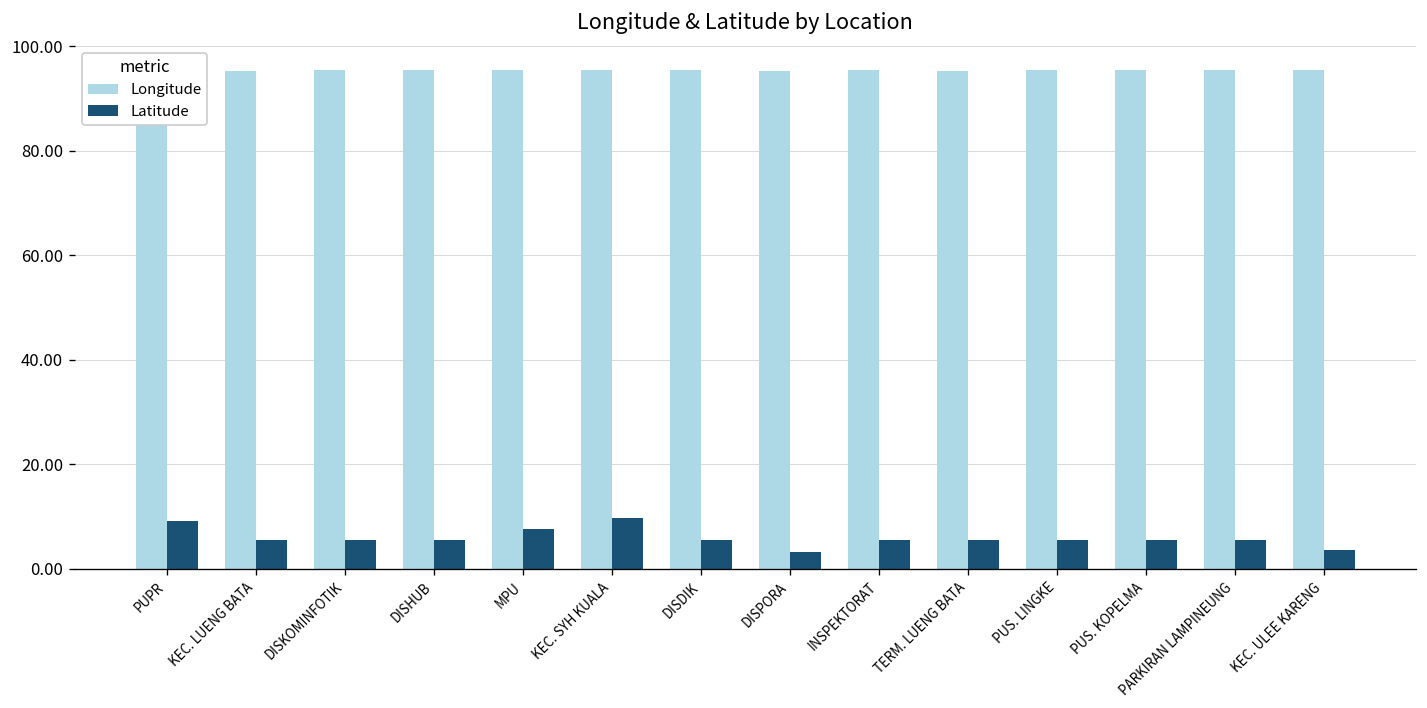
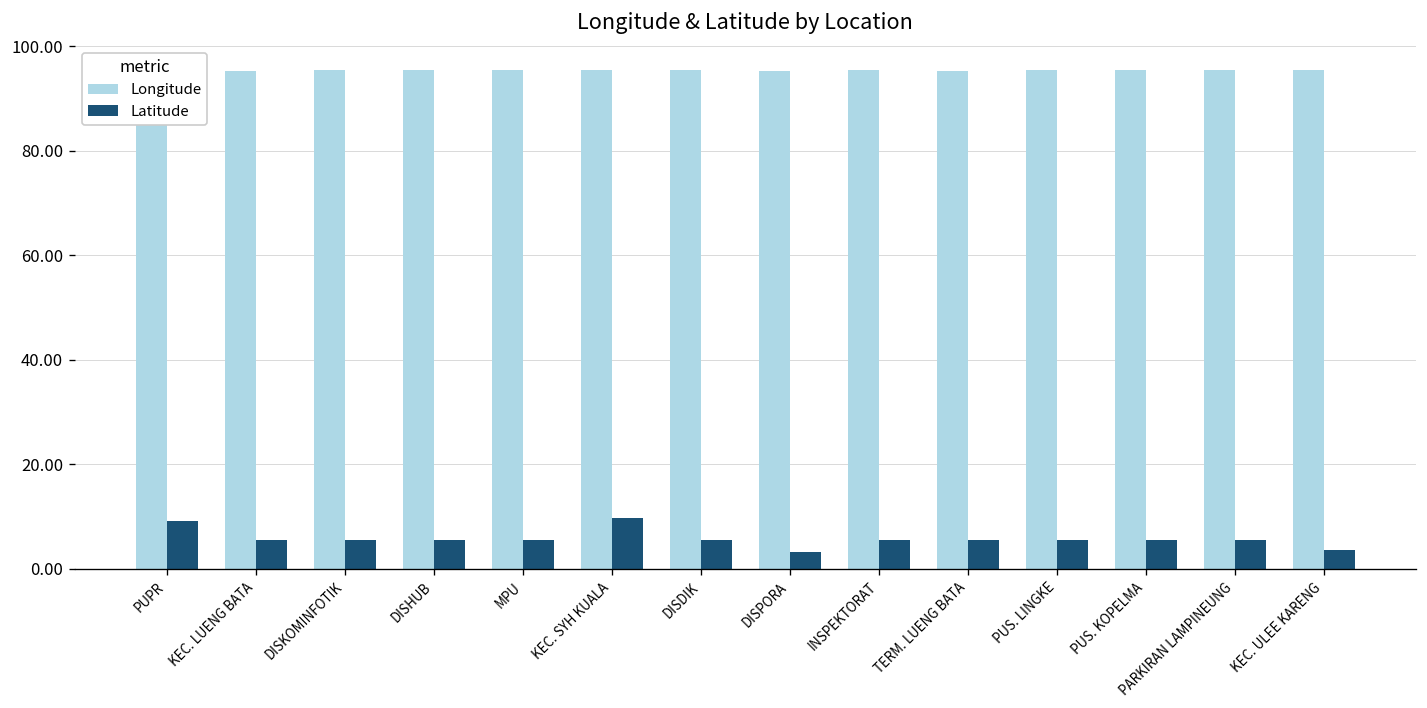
Latitude, MPU: 8 -> 6
